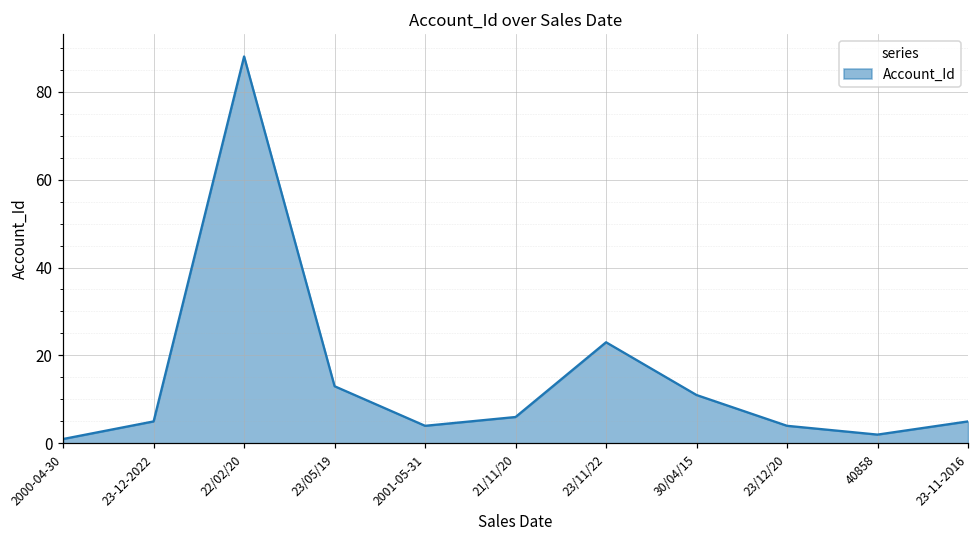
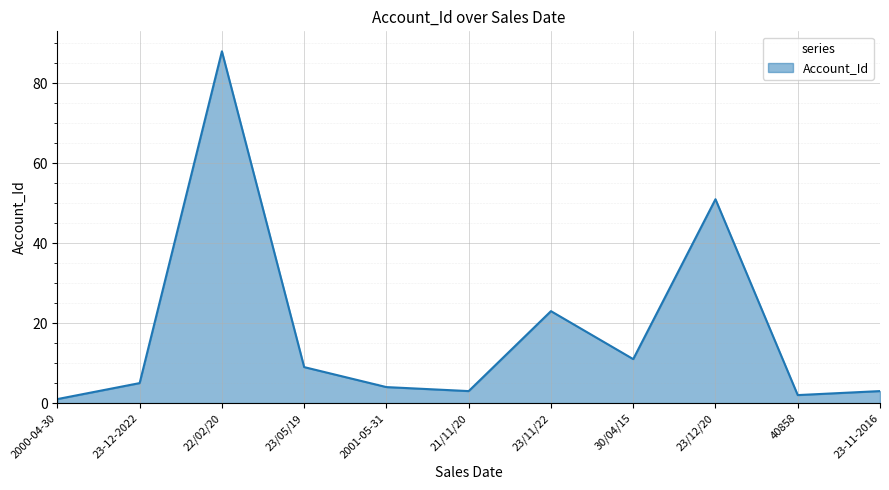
23/05/19: 13 -> 9
21/11/20: 6 -> 3
23/12/20: 4 -> 51
23-11-2016: 5 -> 3
